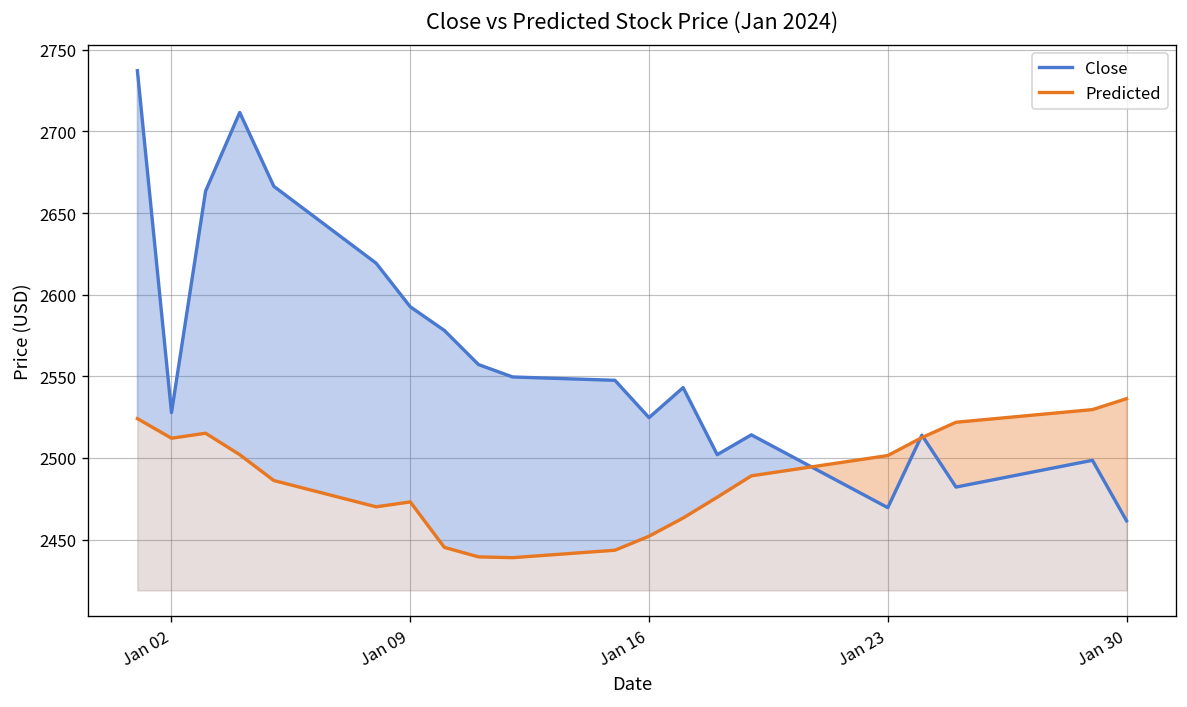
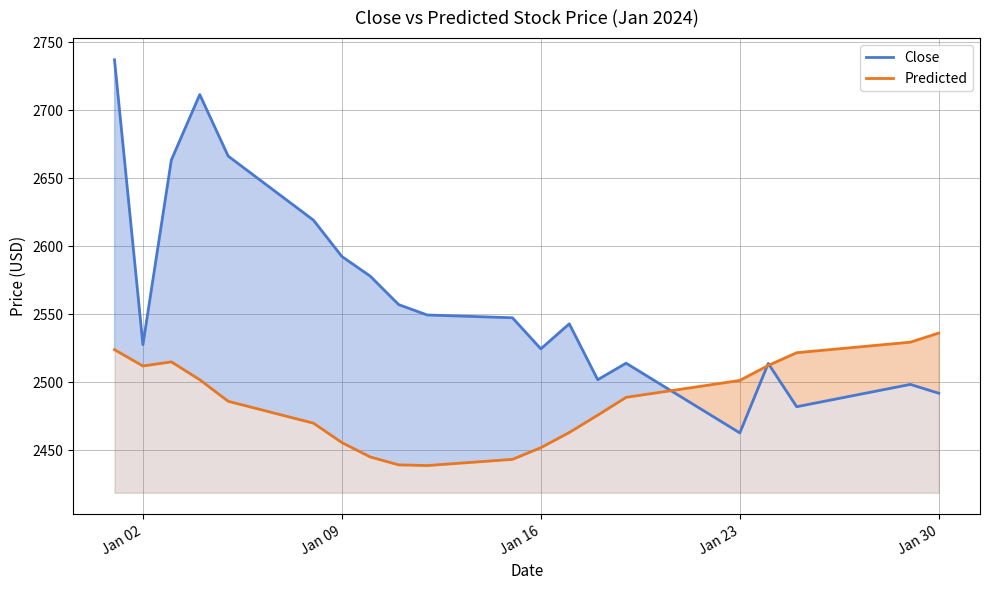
Predicted, Jan 09: 2473 -> 2456
Close, Jan 23: 2470 -> 2463
Close, Jan 30: 2461 -> 2492
